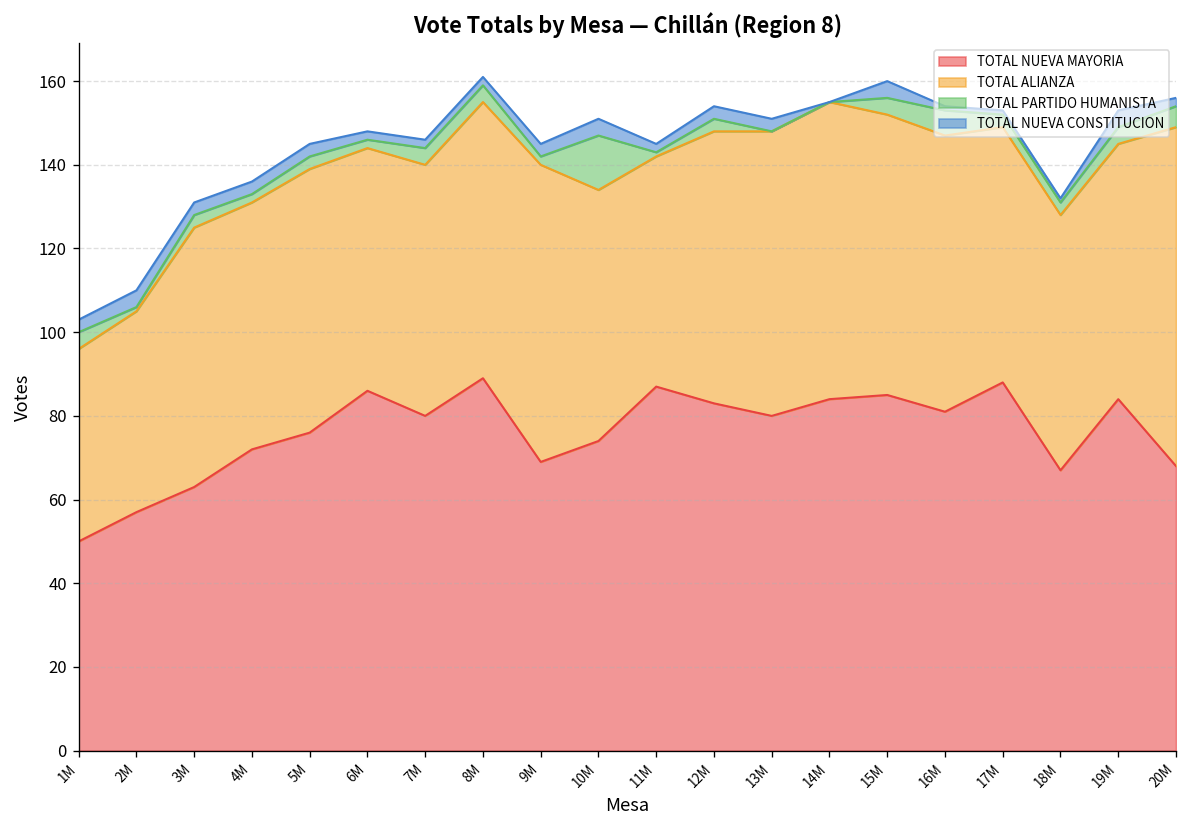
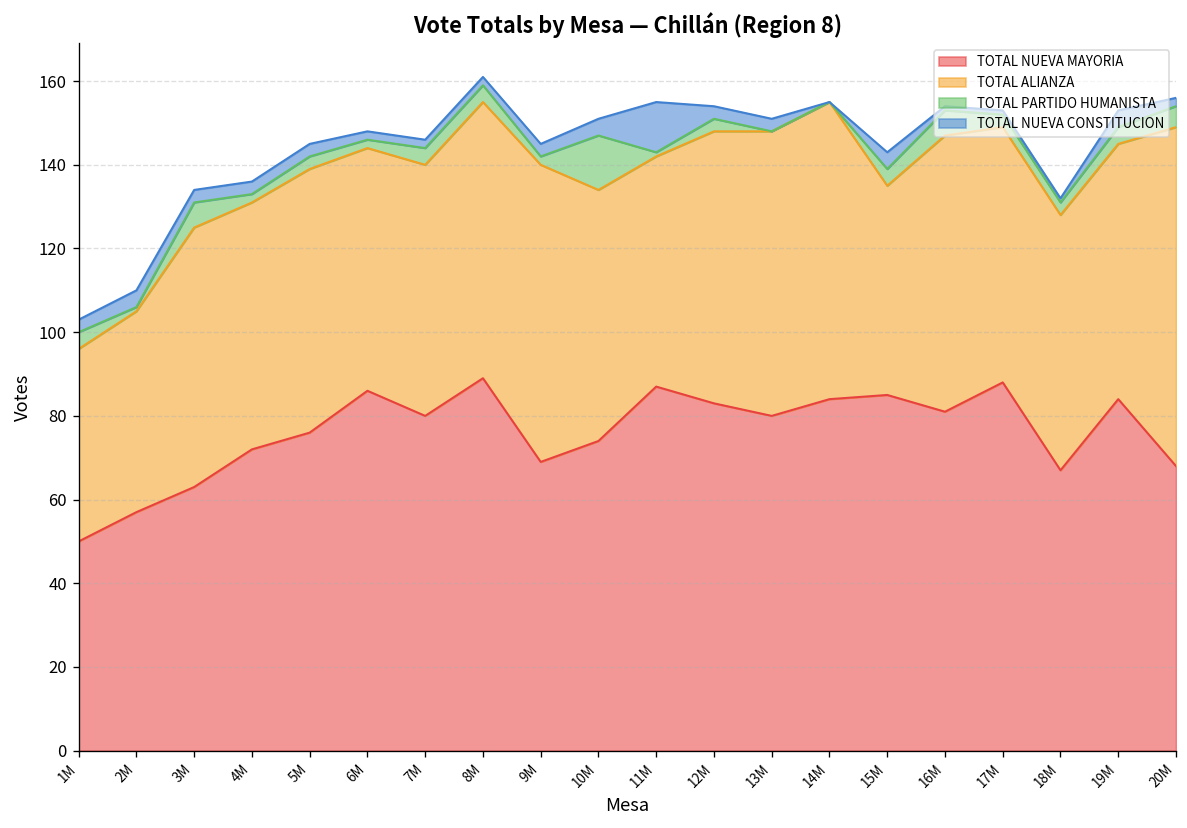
TOTAL PARTIDO HUMANISTA, 3M: 3 -> 6
TOTAL NUEVA CONSTITUCION, 11M: 2 -> 12
TOTAL ALIANZA, 15M: 67 -> 50
